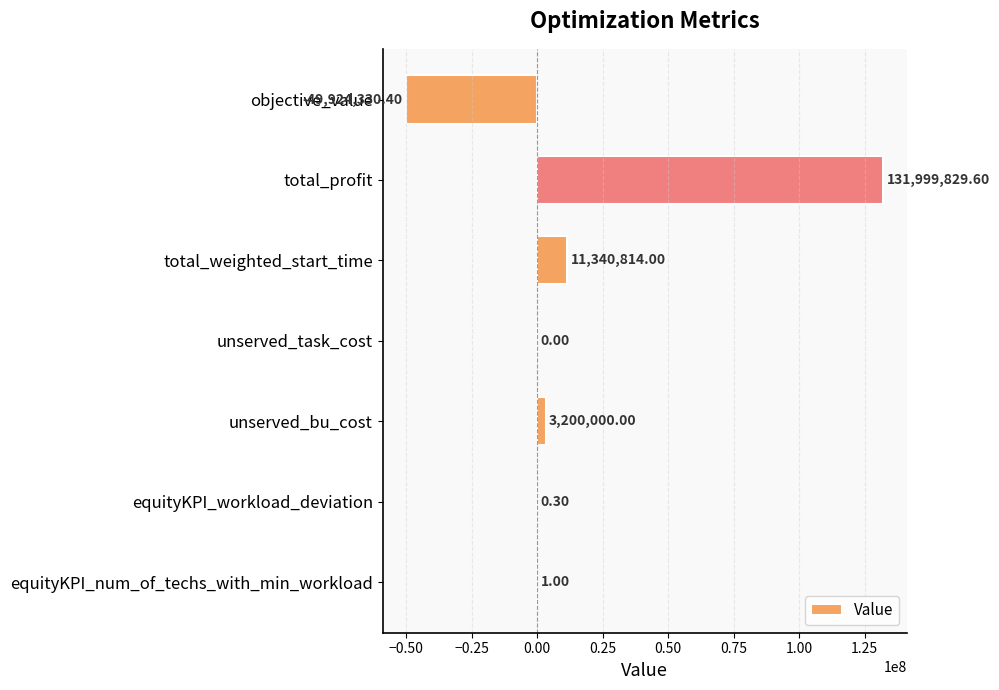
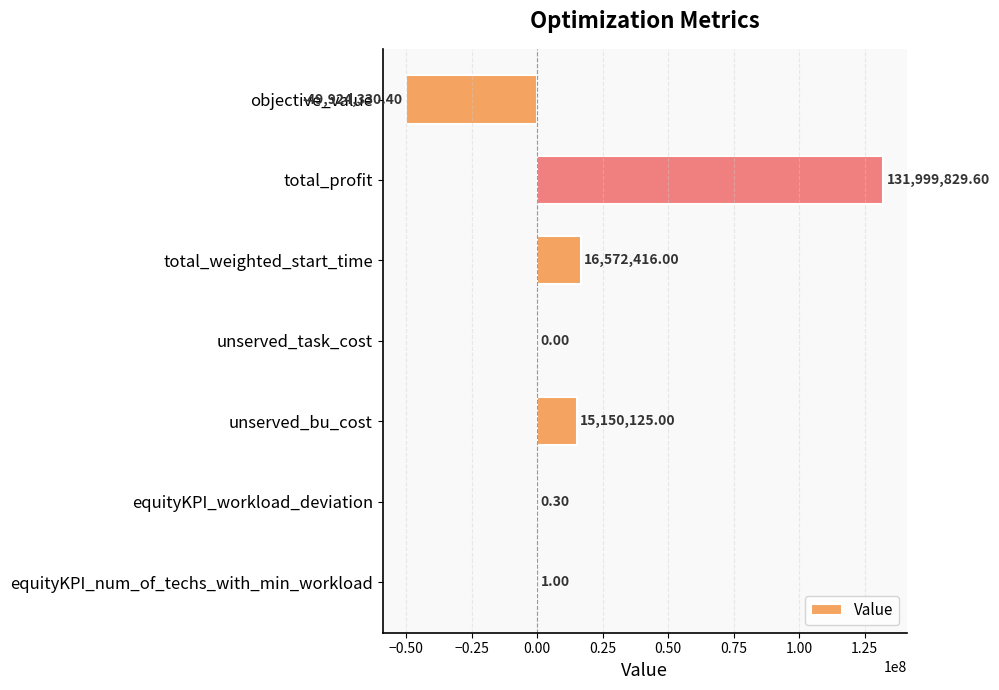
total_weighted_start_time: 11,340,814.00 -> 16,572,416.00
unserved_bu_cost: 3,200,000.00 -> 15,150,125.00
